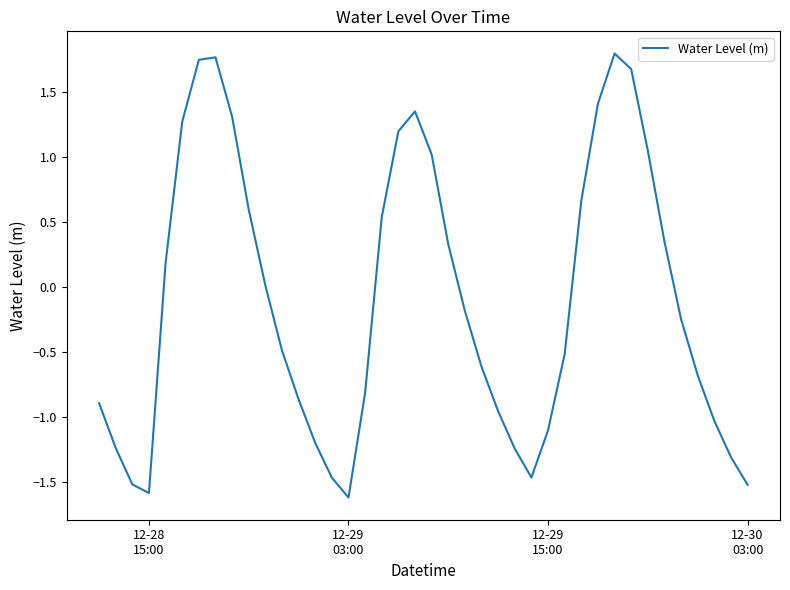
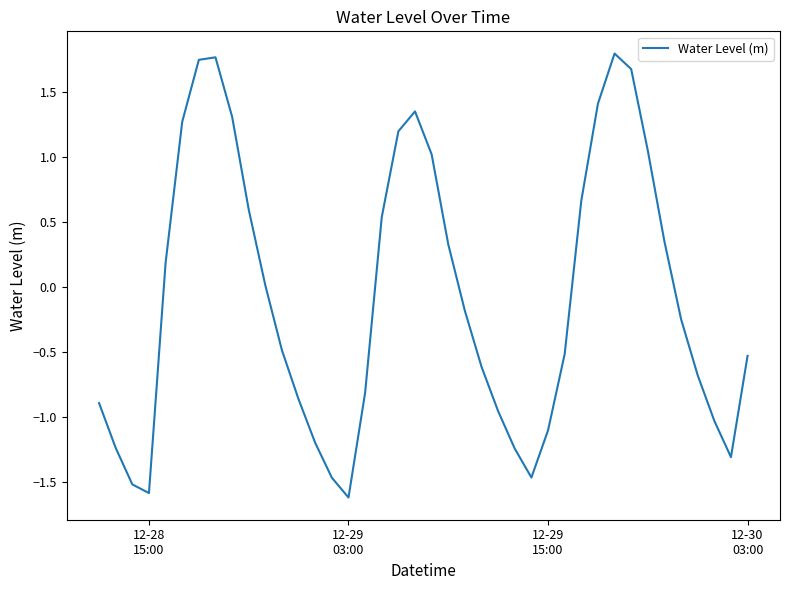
12-30 03:00: -1.52 -> -0.53
